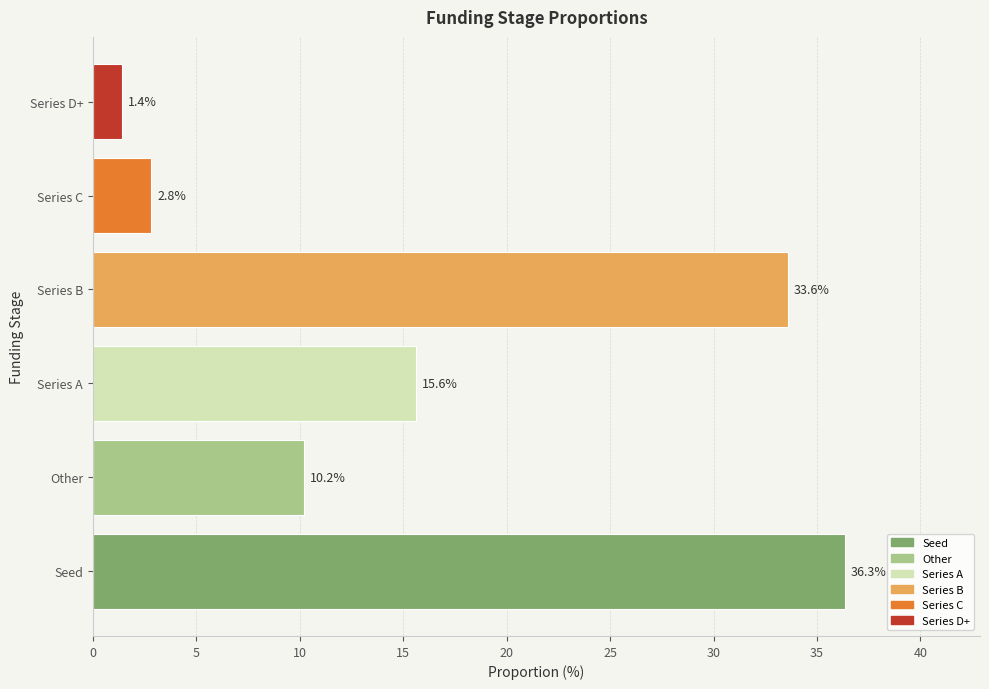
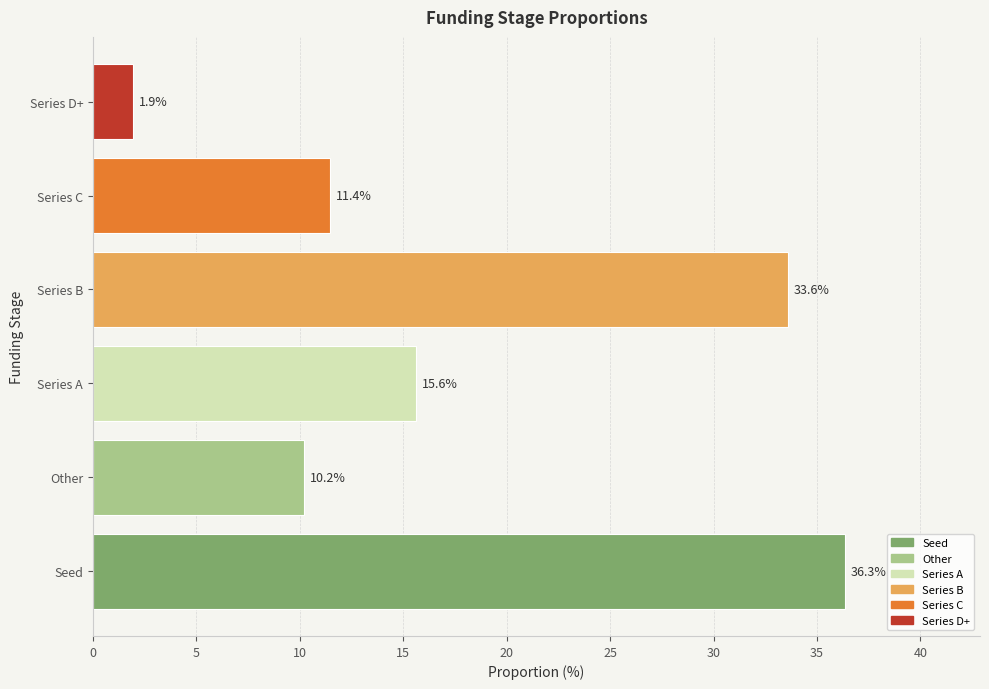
Series D+: 1.4% -> 1.9%
Series C: 2.8% -> 11.4%
